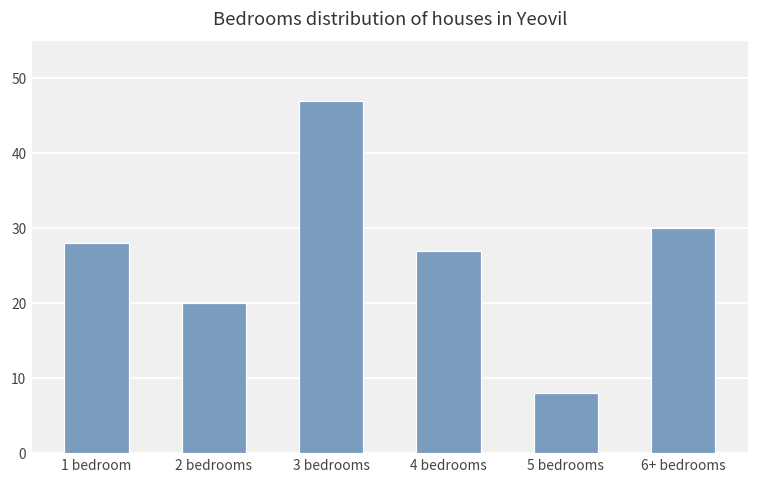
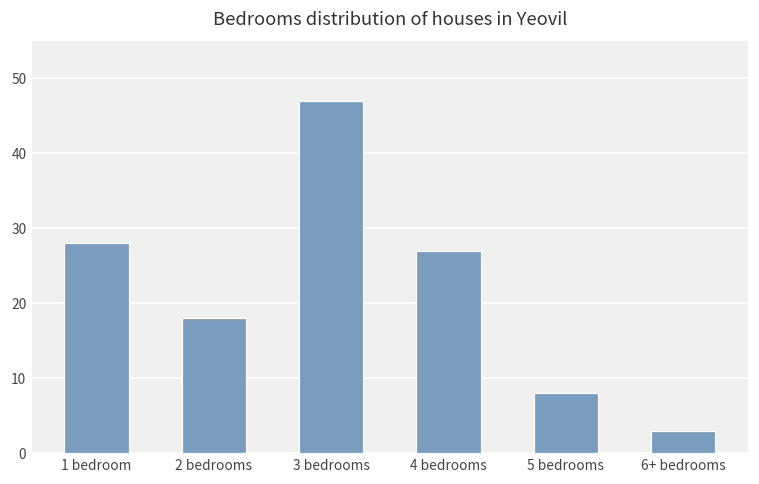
2 bedrooms: 20 -> 18
6+ bedrooms: 30 -> 3
